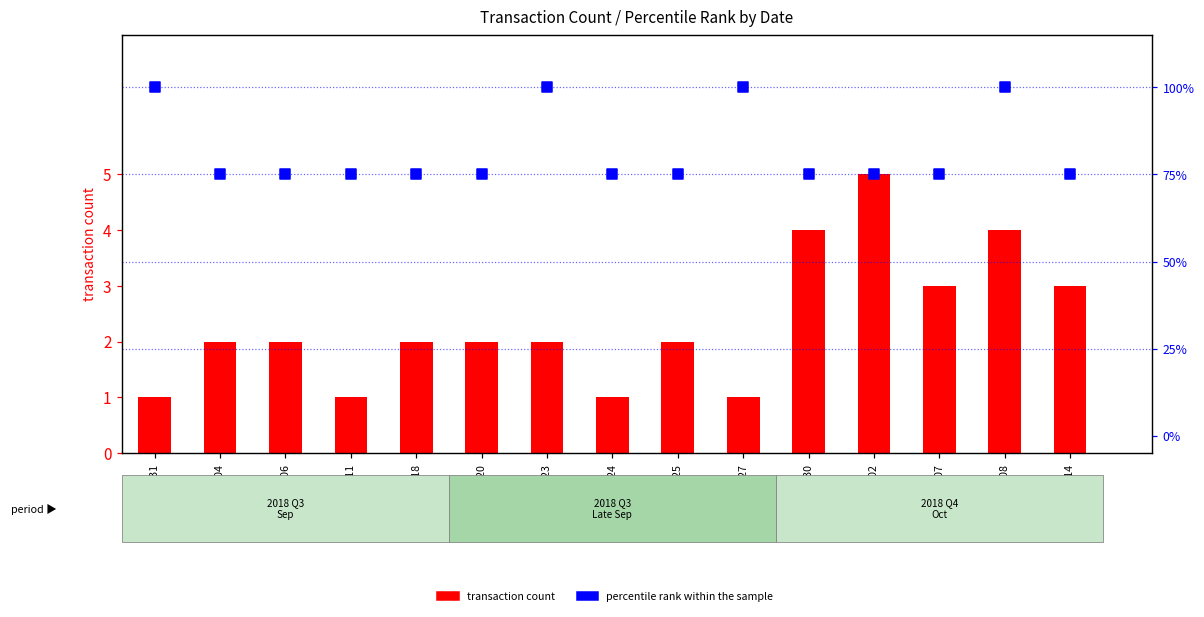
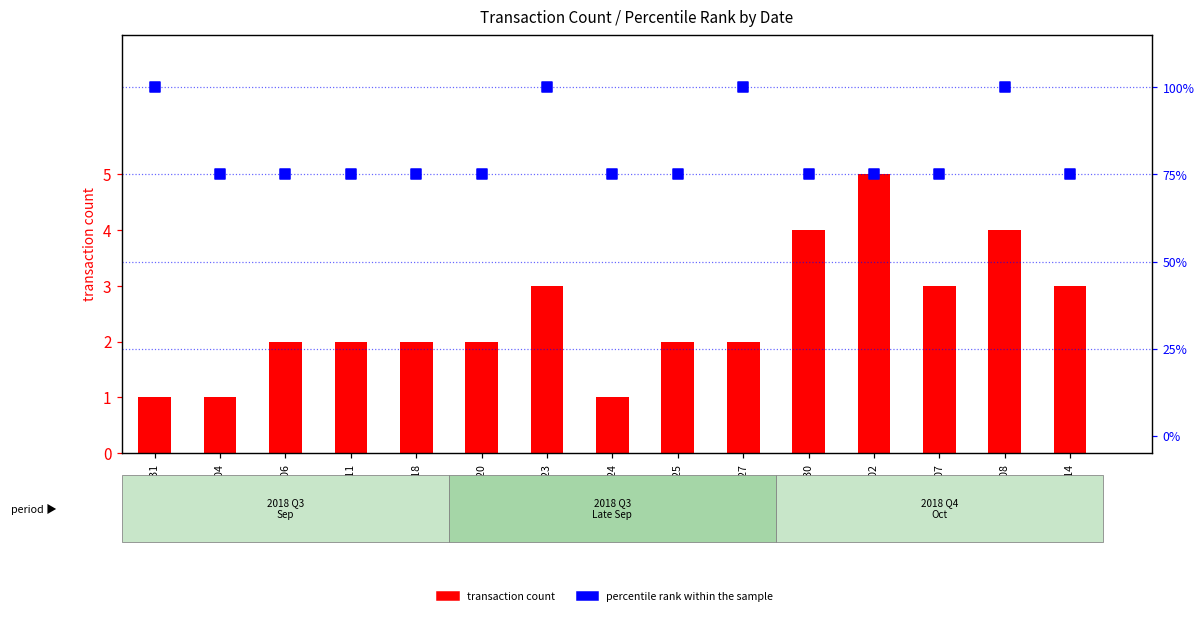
transaction count, 2018-09-04: 2 -> 1
transaction count, 2018-09-11: 1 -> 2
transaction count, 2018-09-23: 2 -> 3
transaction count, 2018-09-27: 1 -> 2
